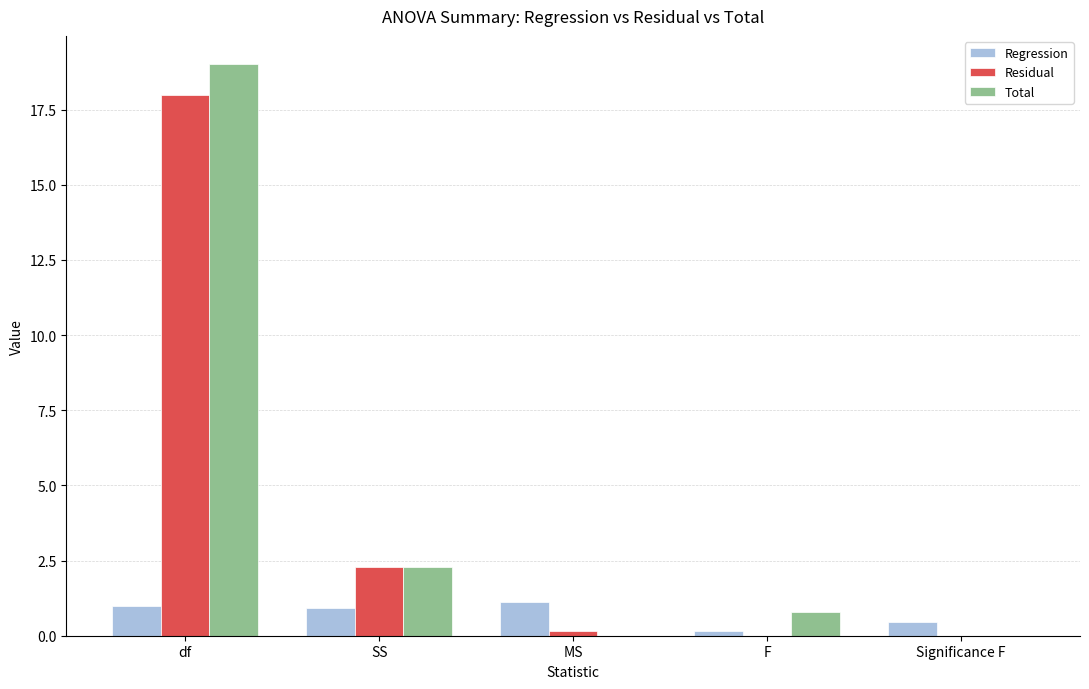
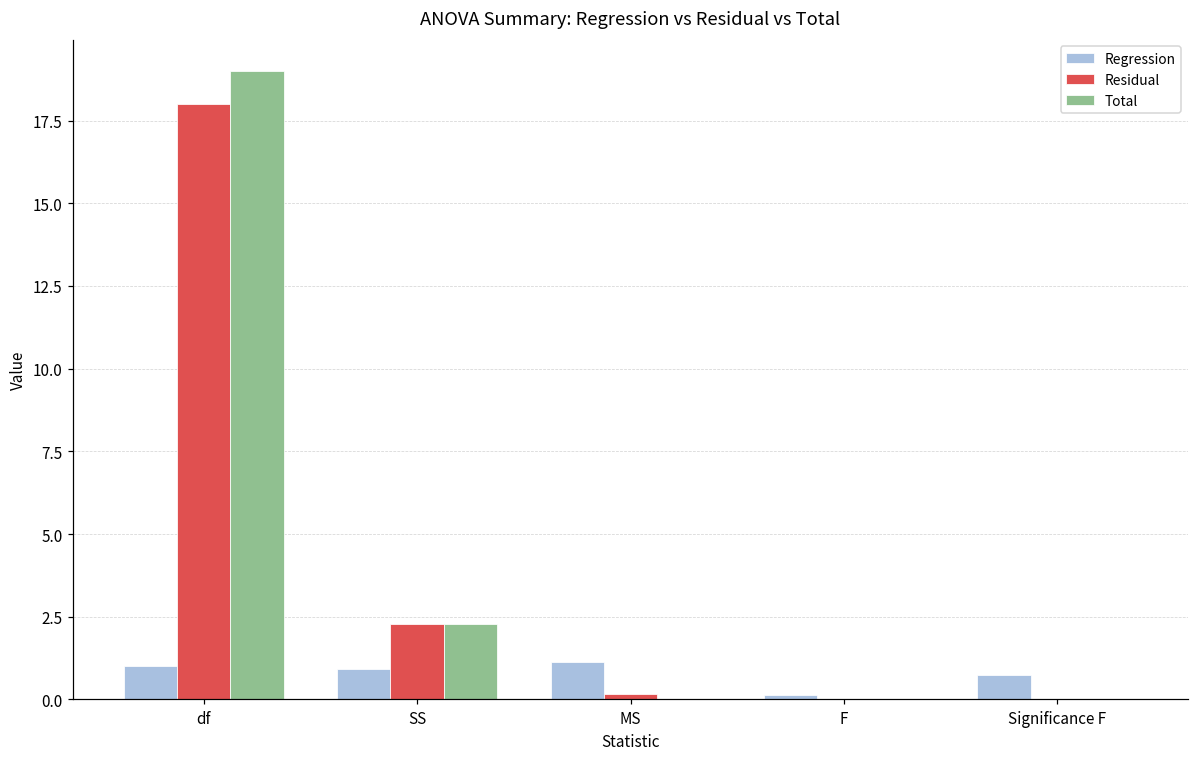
Total, F: 0.8 -> 0.0
Regression, Significance F: 0.4 -> 0.7
